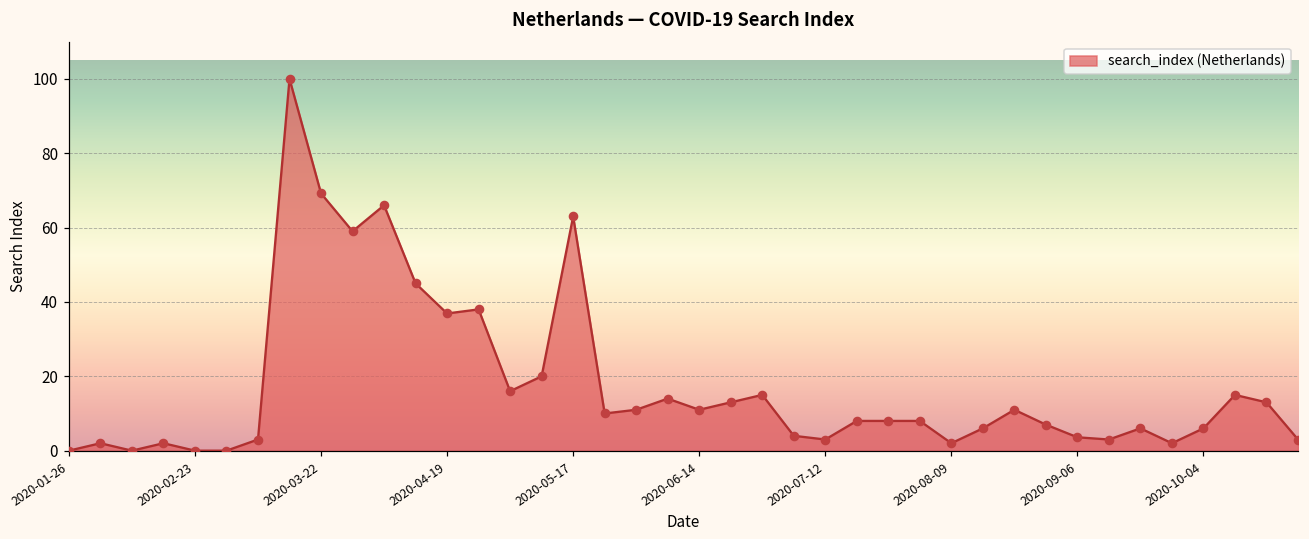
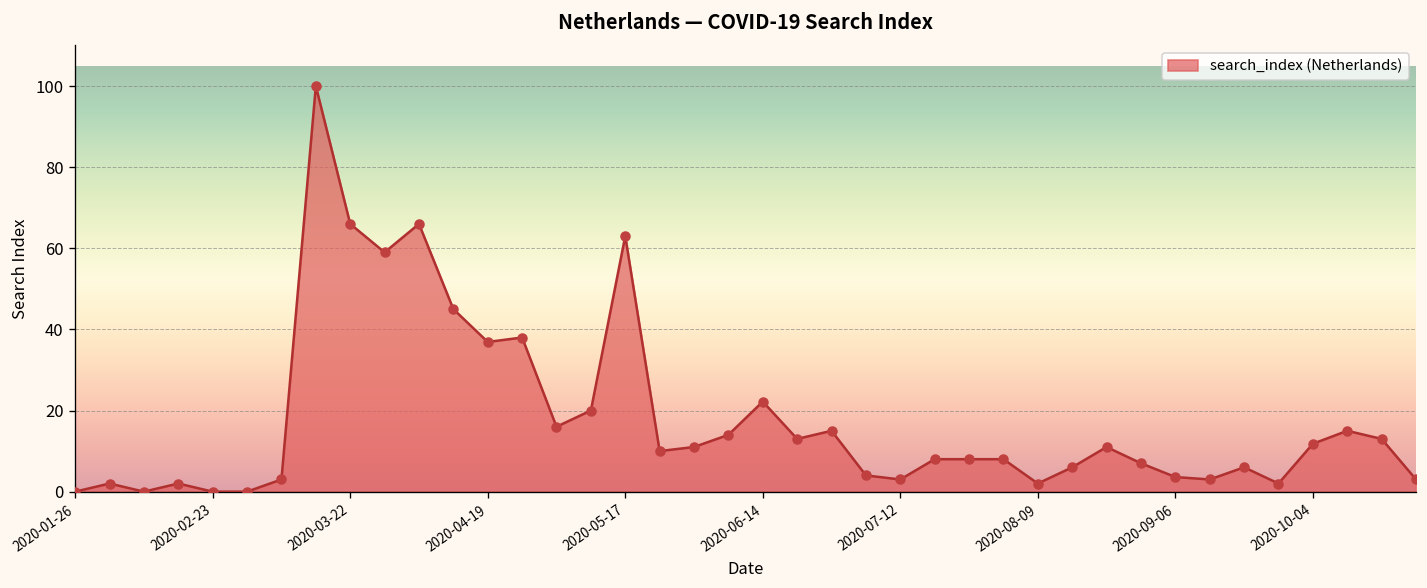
2020-03-22: 69 -> 66
2020-06-14: 11 -> 22
2020-10-04: 6 -> 12
